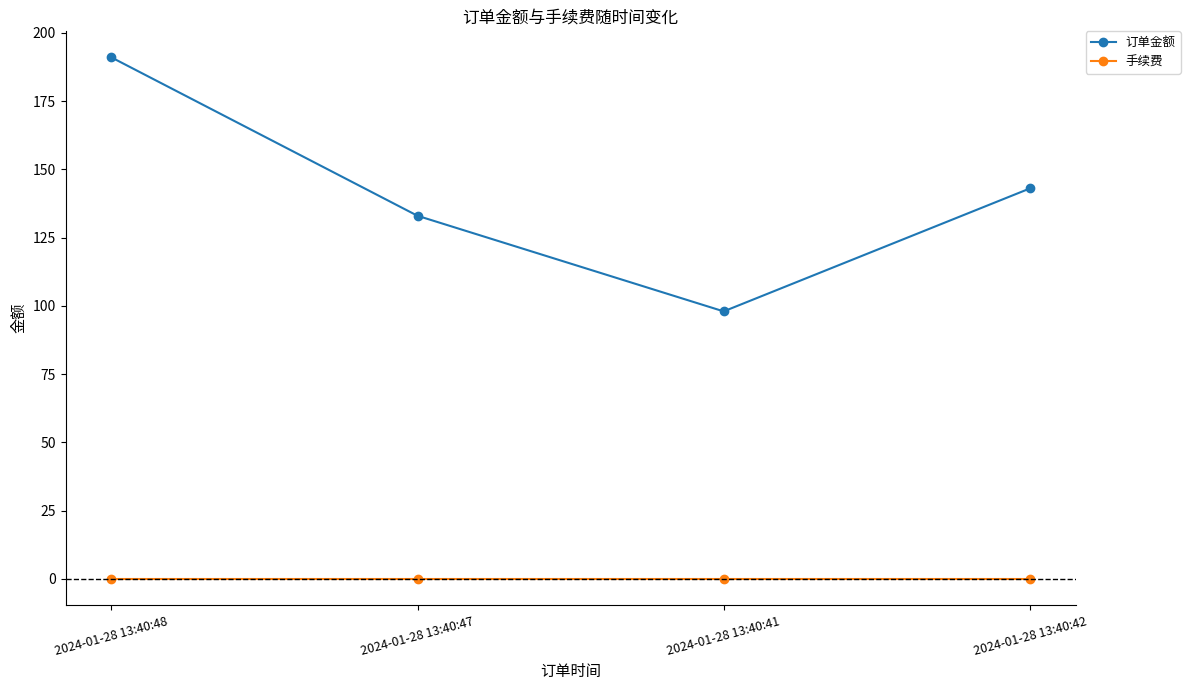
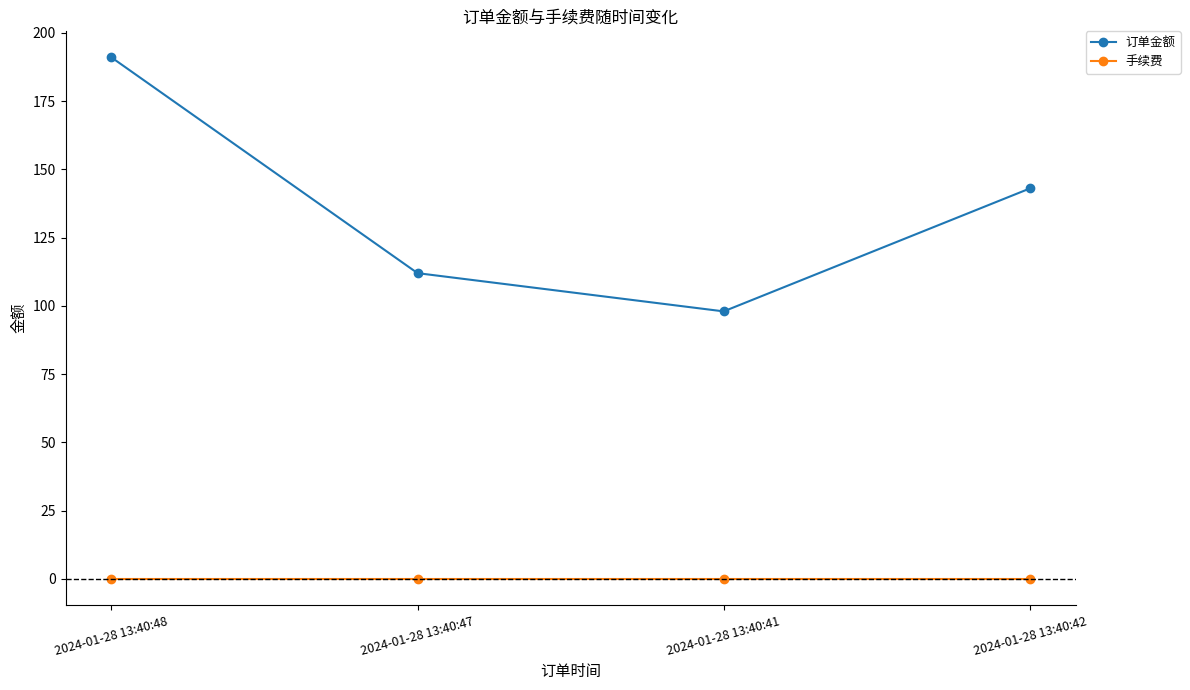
订单金额, 2024-01-28 13:40:47: 133 -> 112
